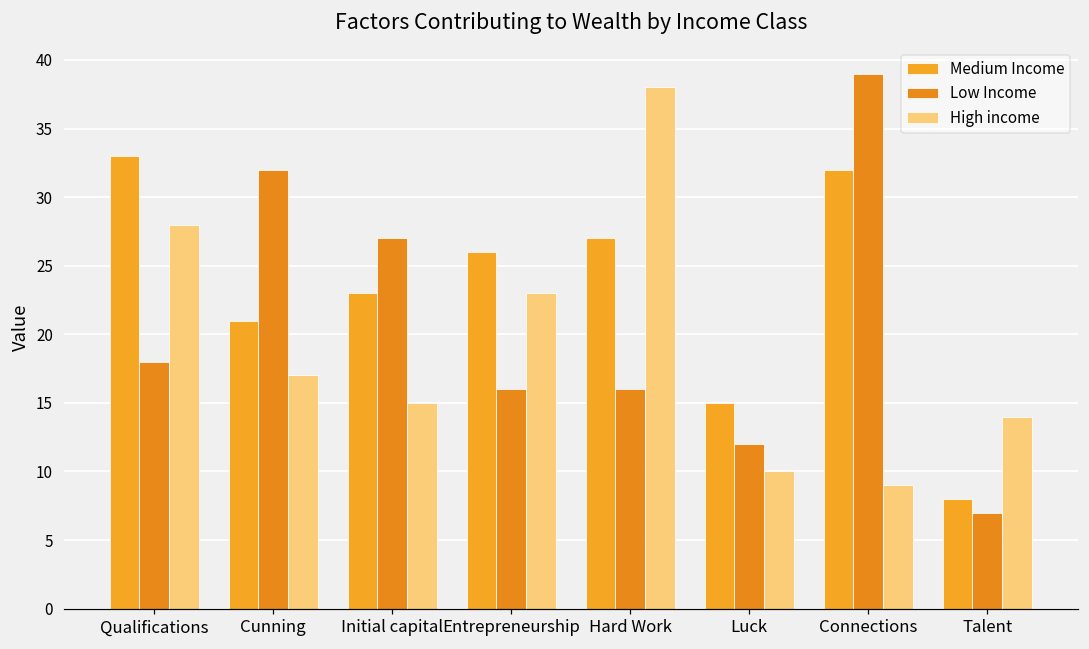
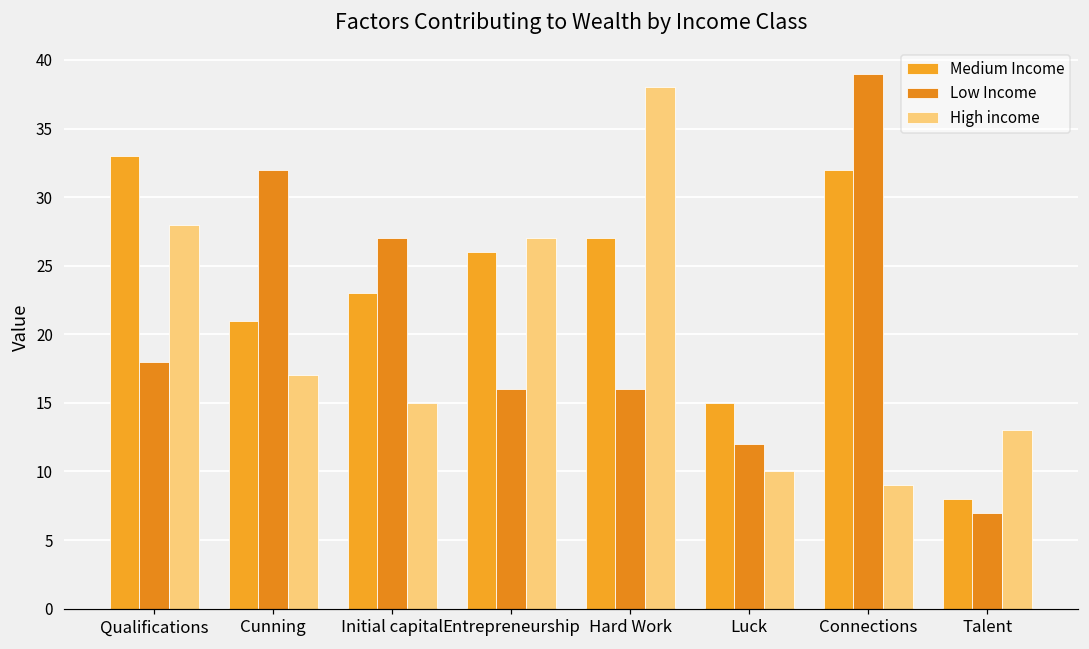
High income, Entrepreneurship: 23 -> 27
High income, Talent: 14 -> 13
